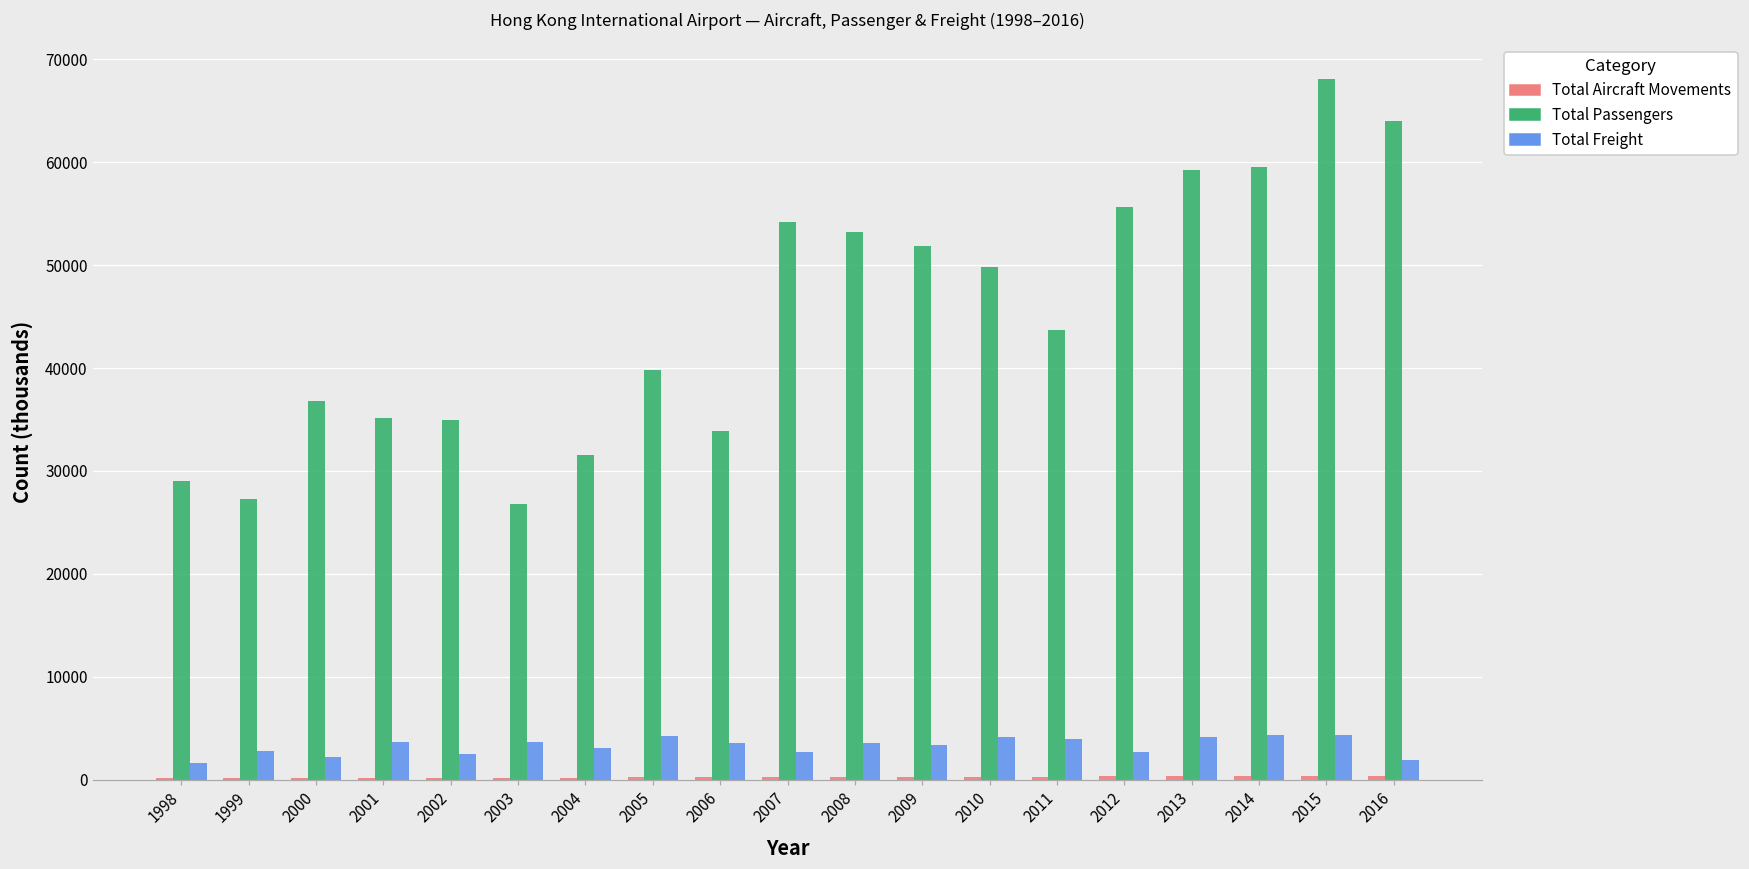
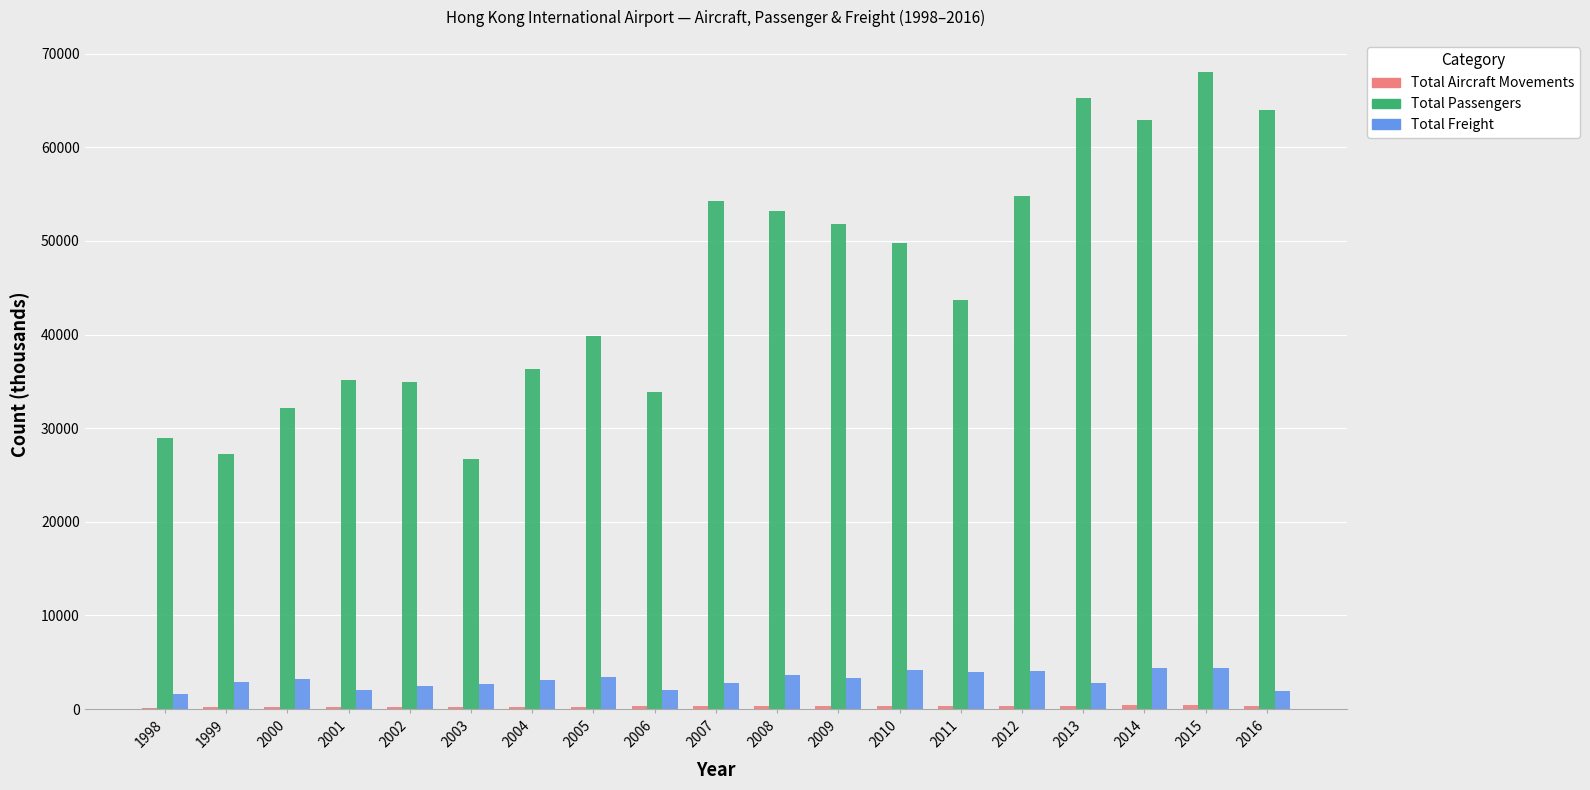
Total Passengers, 2000: 37000 -> 32000
Total Freight, 2000: 2000 -> 3000
Total Freight, 2001: 4000 -> 2000
Total Freight, 2003: 4000 -> 3000
Total Passengers, 2004: 32000 -> 36000
Total Freight, 2005: 4000 -> 3000
Total Freight, 2006: 4000 -> 2000
Total Passengers, 2012: 56000 -> 55000
Total Freight, 2012: 3000 -> 4000
Total Passengers, 2013: 59000 -> 65000
Total Freight, 2013: 4000 -> 3000
Total Passengers, 2014: 60000 -> 63000
